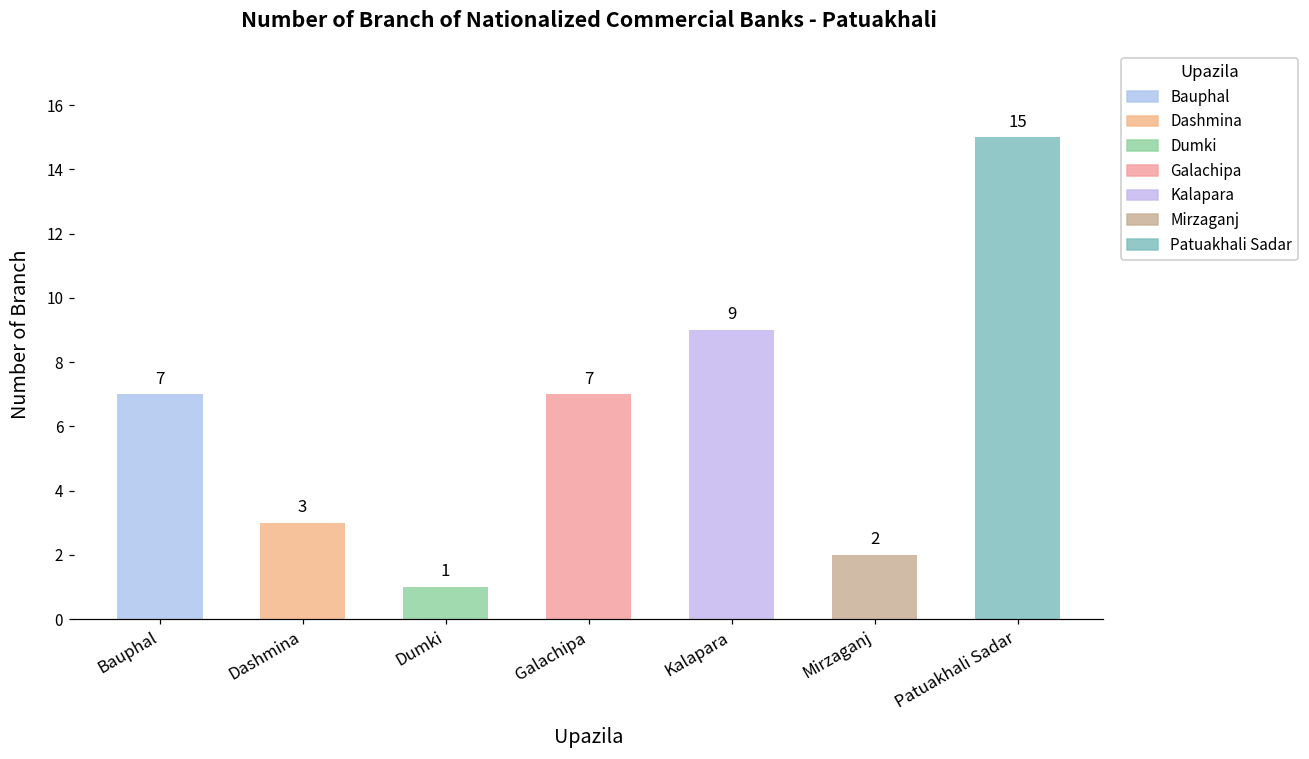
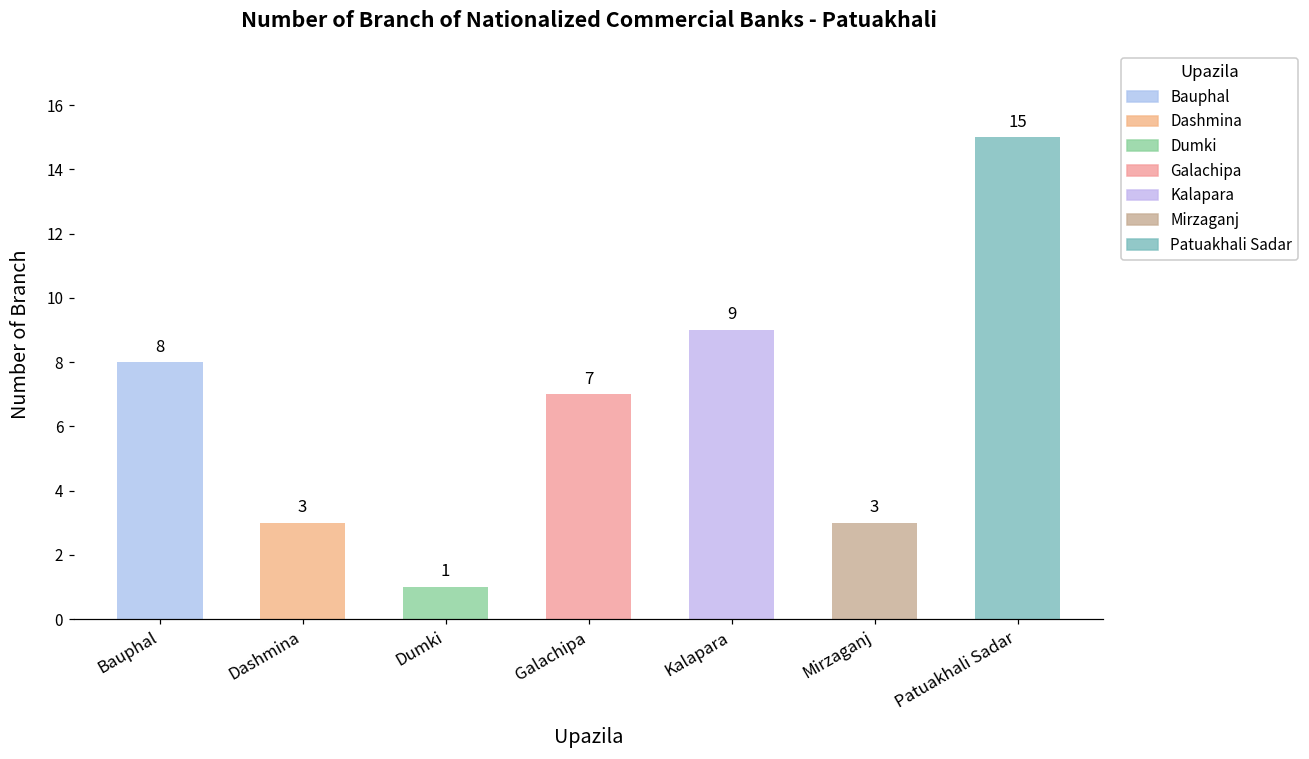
Bauphal: 7 -> 8
Mirzaganj: 2 -> 3
